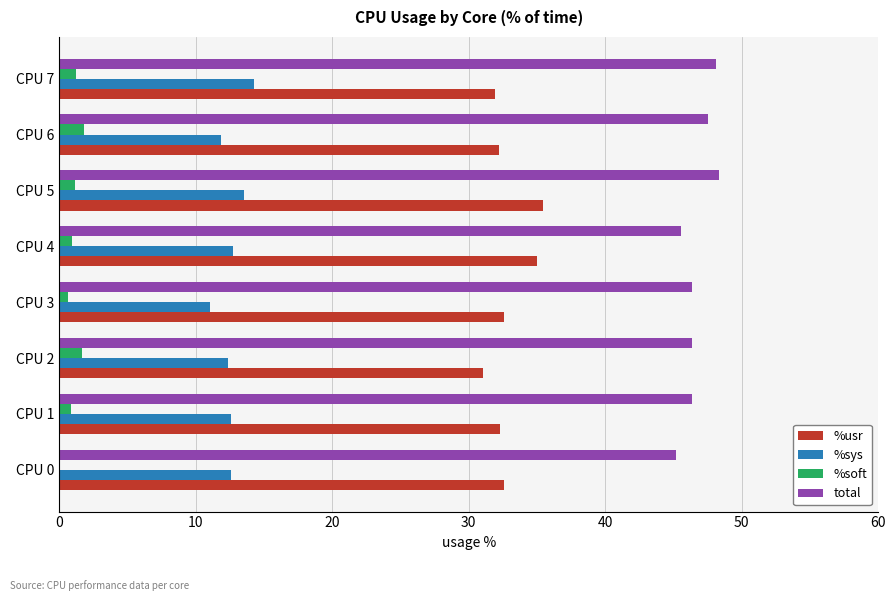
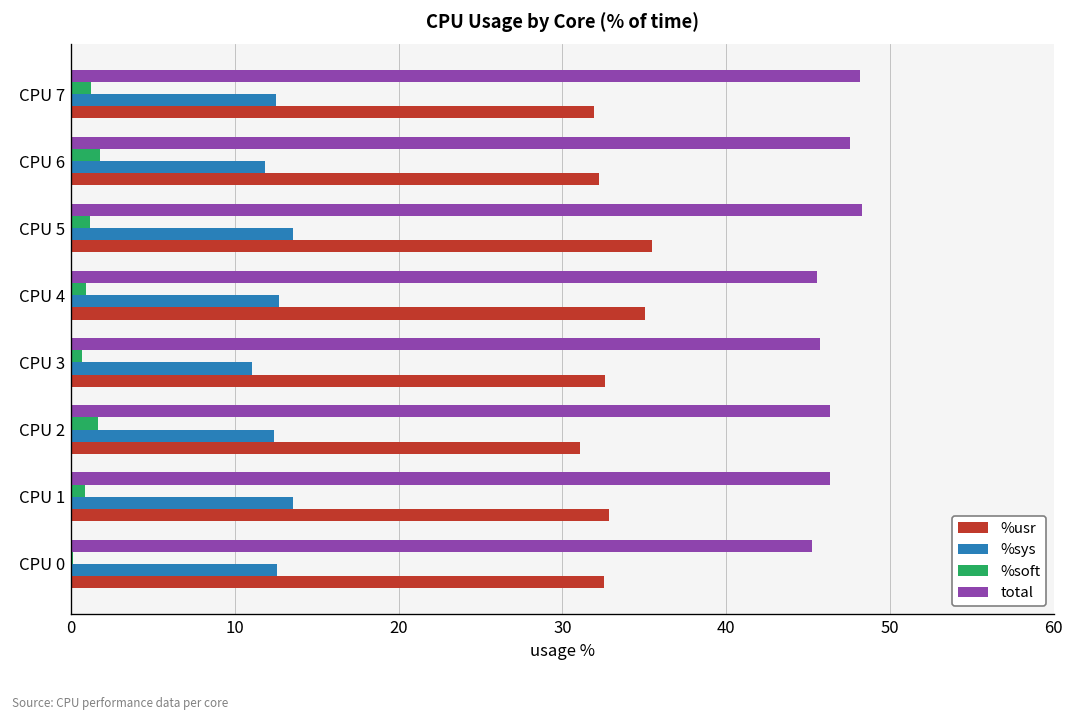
%sys, CPU 7: 14.3 -> 12.5
total, CPU 3: 46.4 -> 45.7
%sys, CPU 1: 12.6 -> 13.5
%usr, CPU 1: 32.3 -> 32.9
